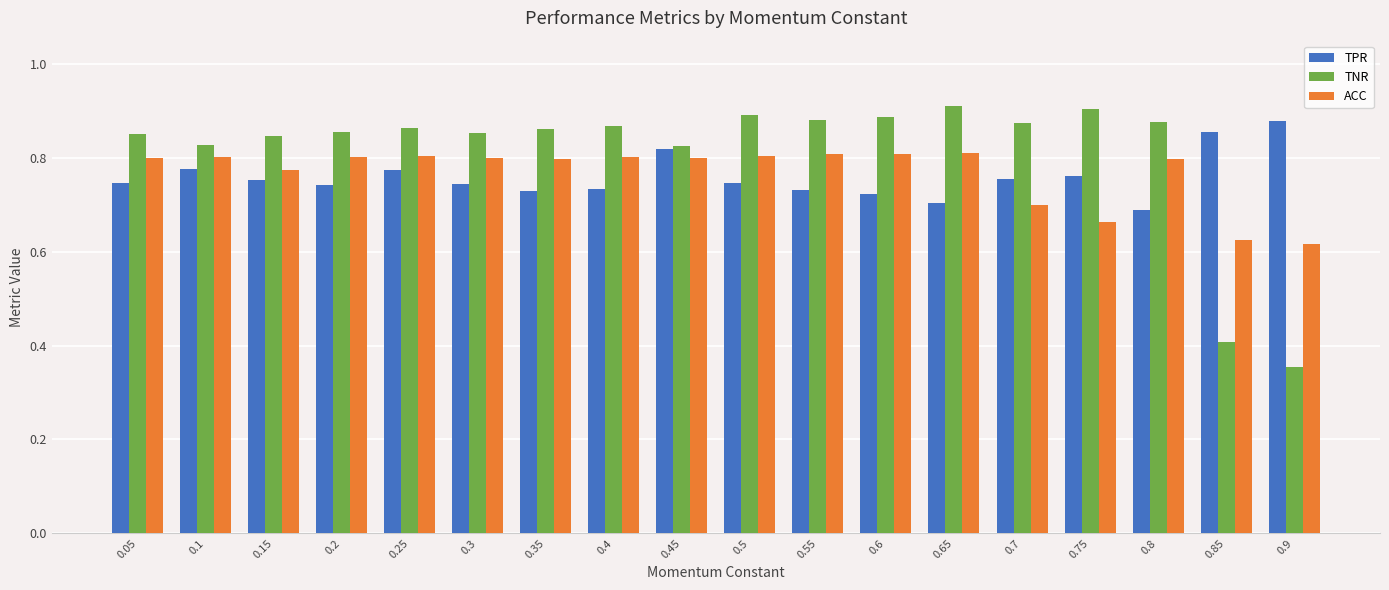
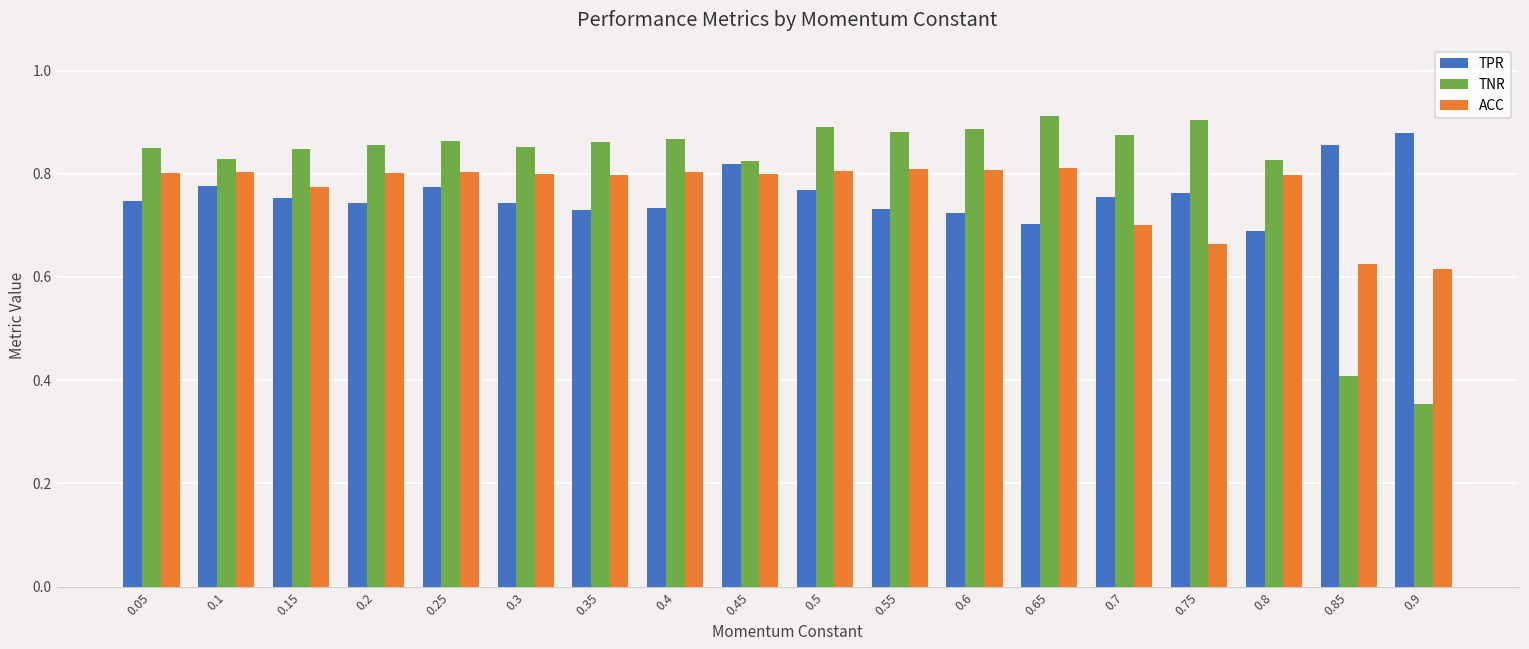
TPR, 0.5: 0.75 -> 0.77
TNR, 0.8: 0.88 -> 0.83
